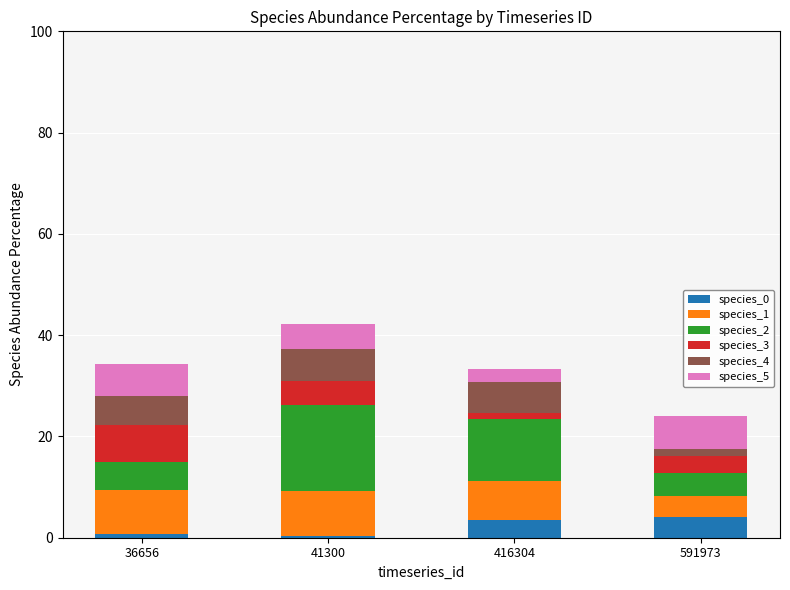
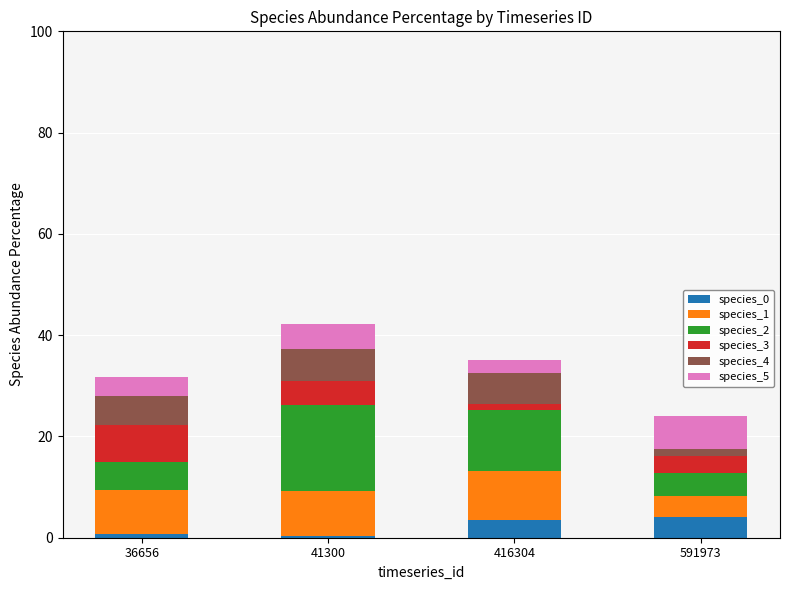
species_5, 36656: 6 -> 4
species_1, 416304: 8 -> 10
